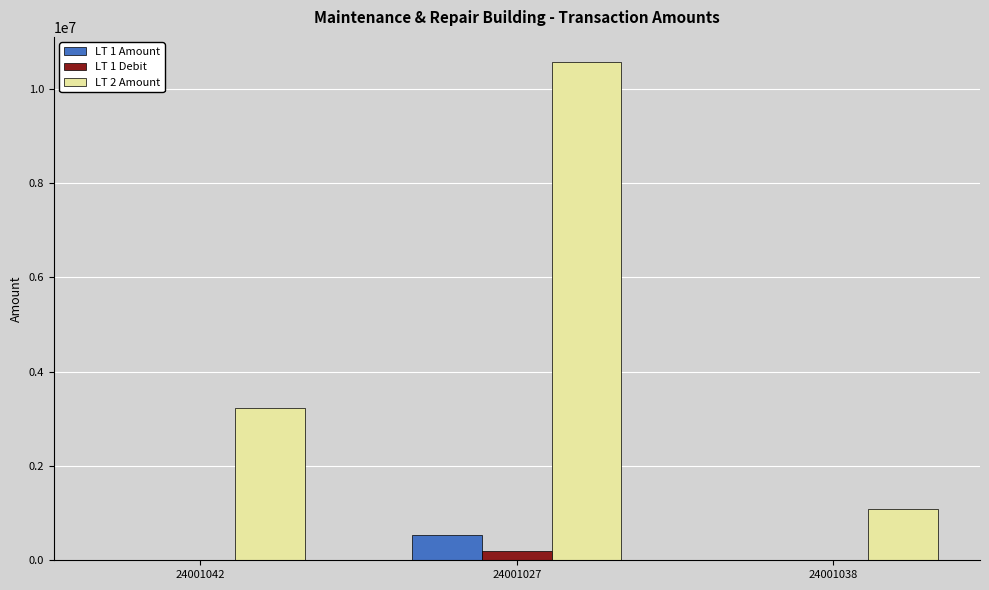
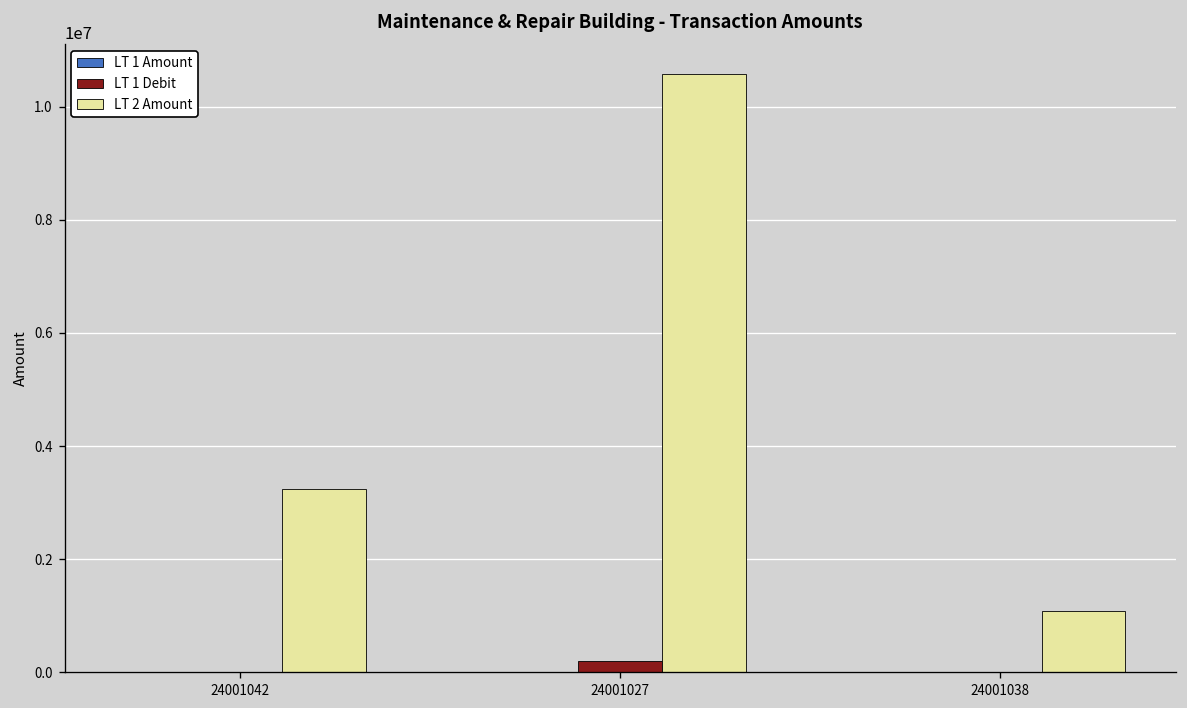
LT 1 Amount, 24001027: 500000 -> 0
